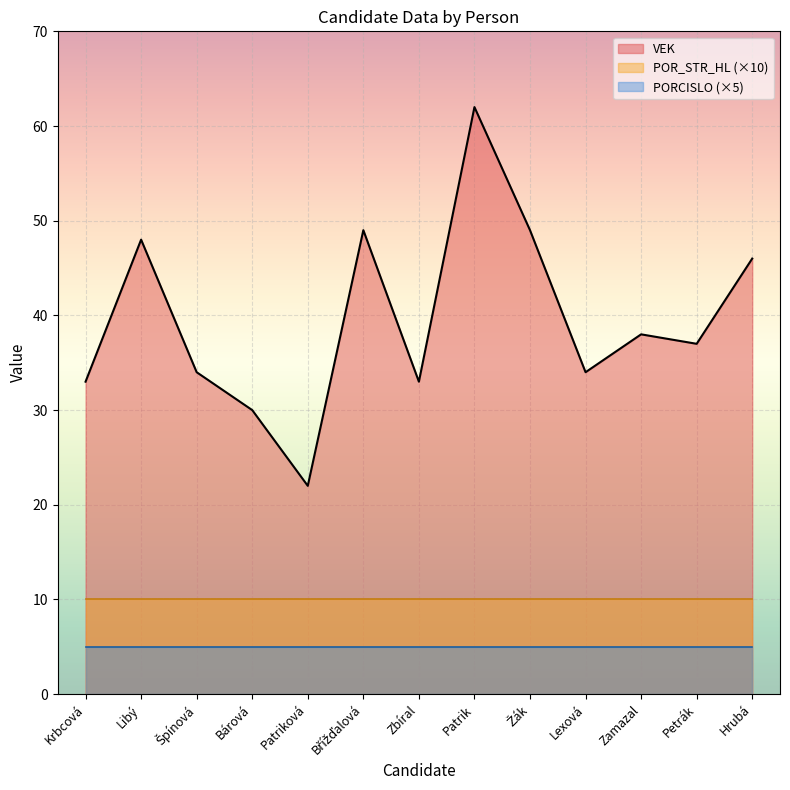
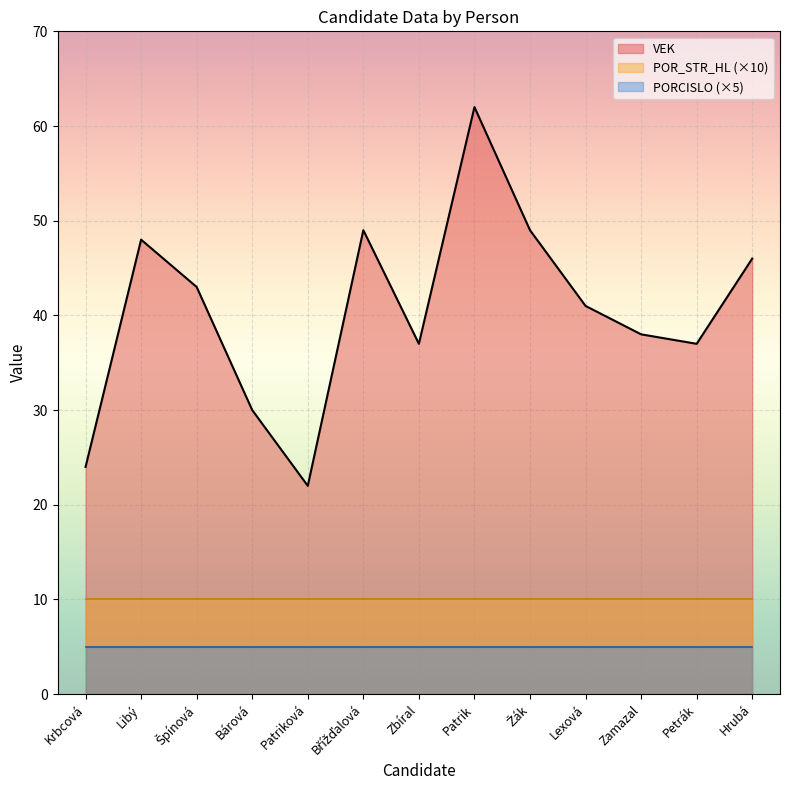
VEK, Krbcová: 33 -> 24
VEK, Špínová: 34 -> 43
VEK, Zbíral: 33 -> 37
VEK, Lexová: 34 -> 41
